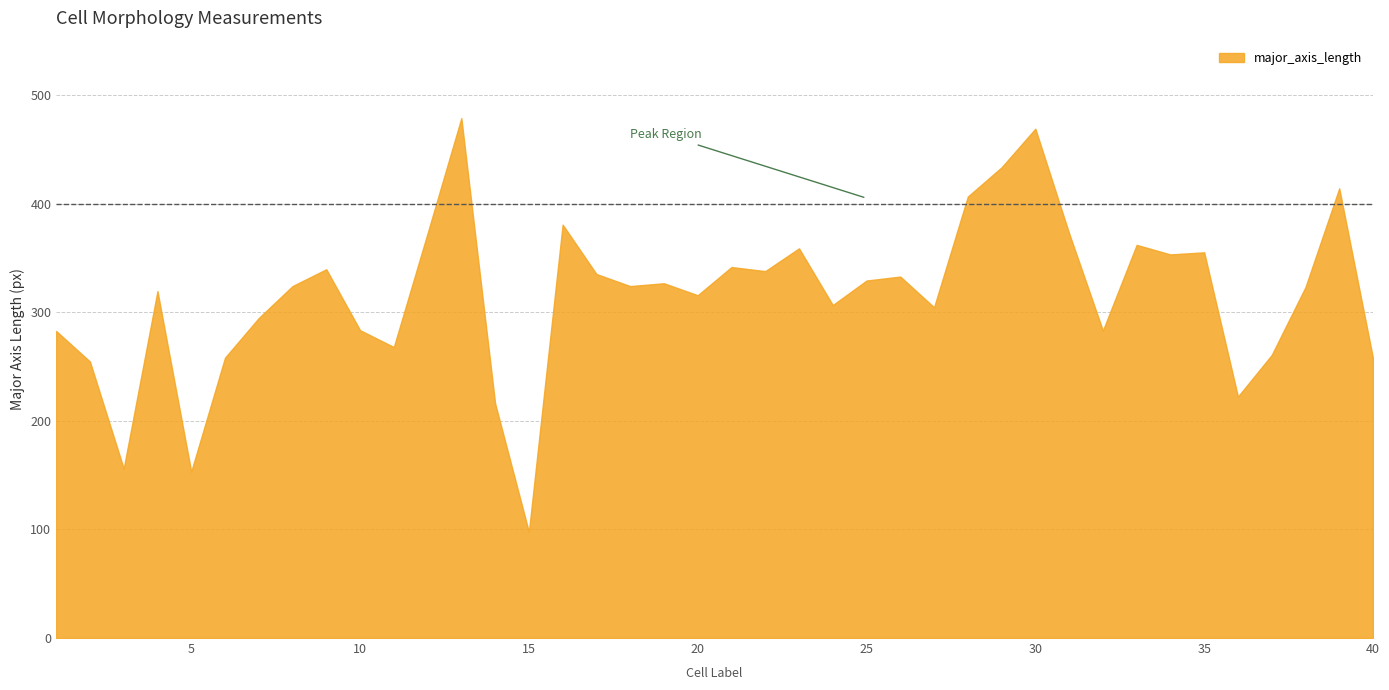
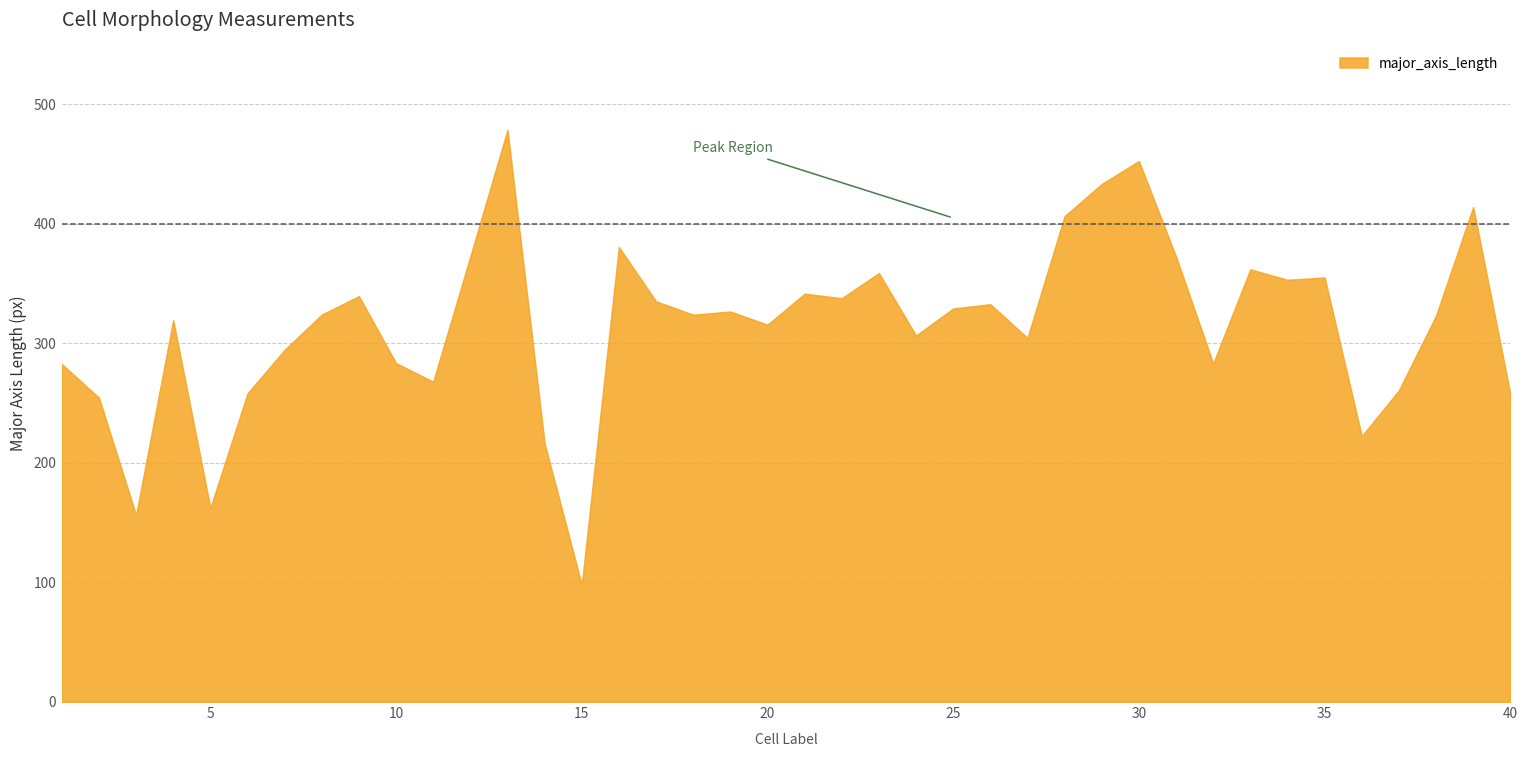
5: 153 -> 162
30: 469 -> 453
